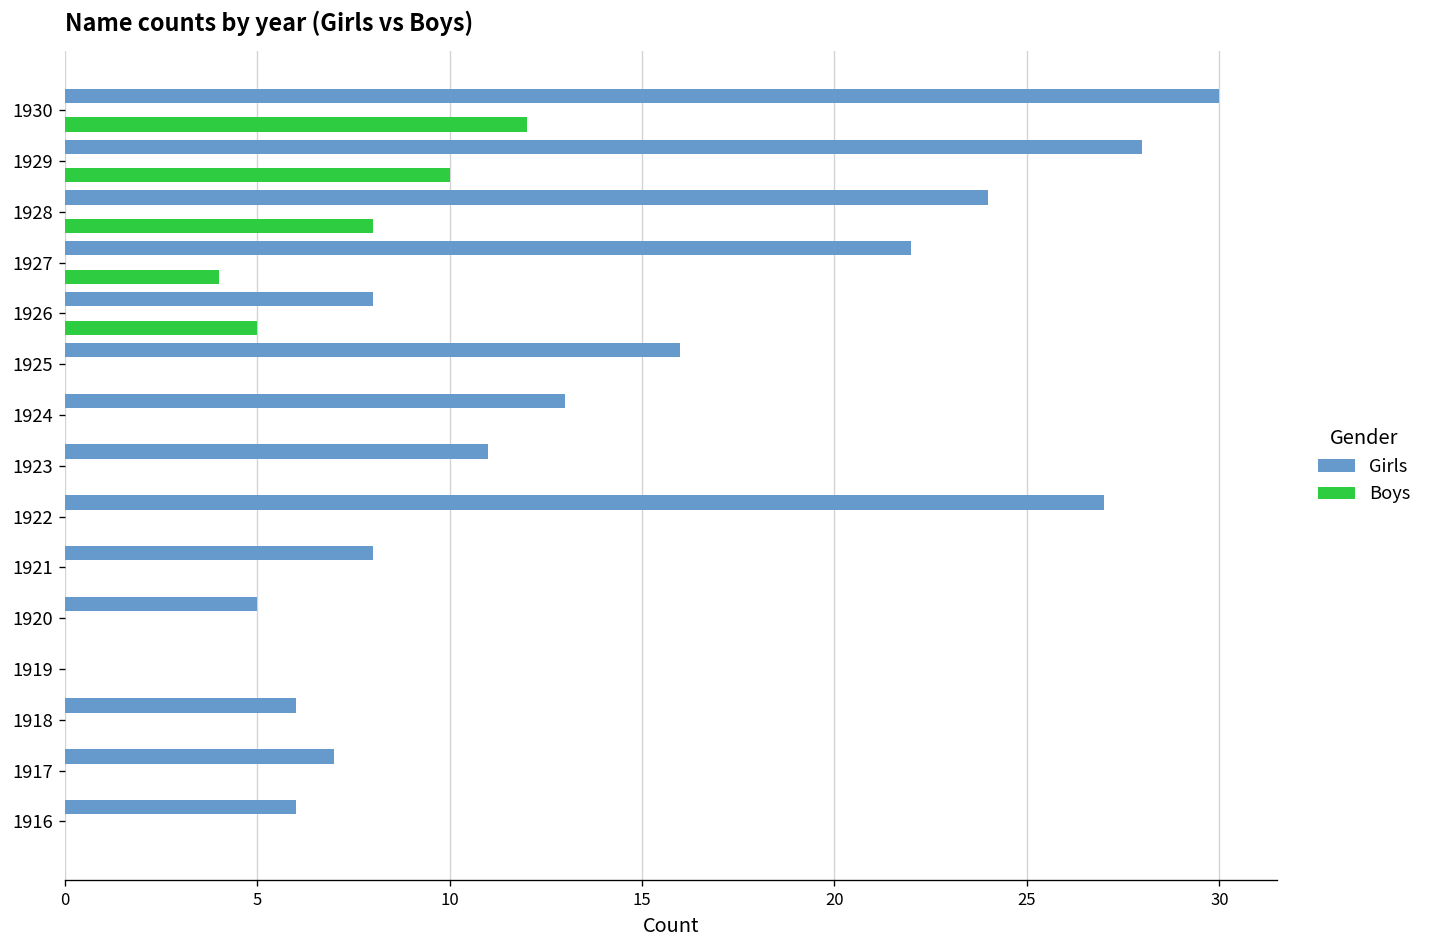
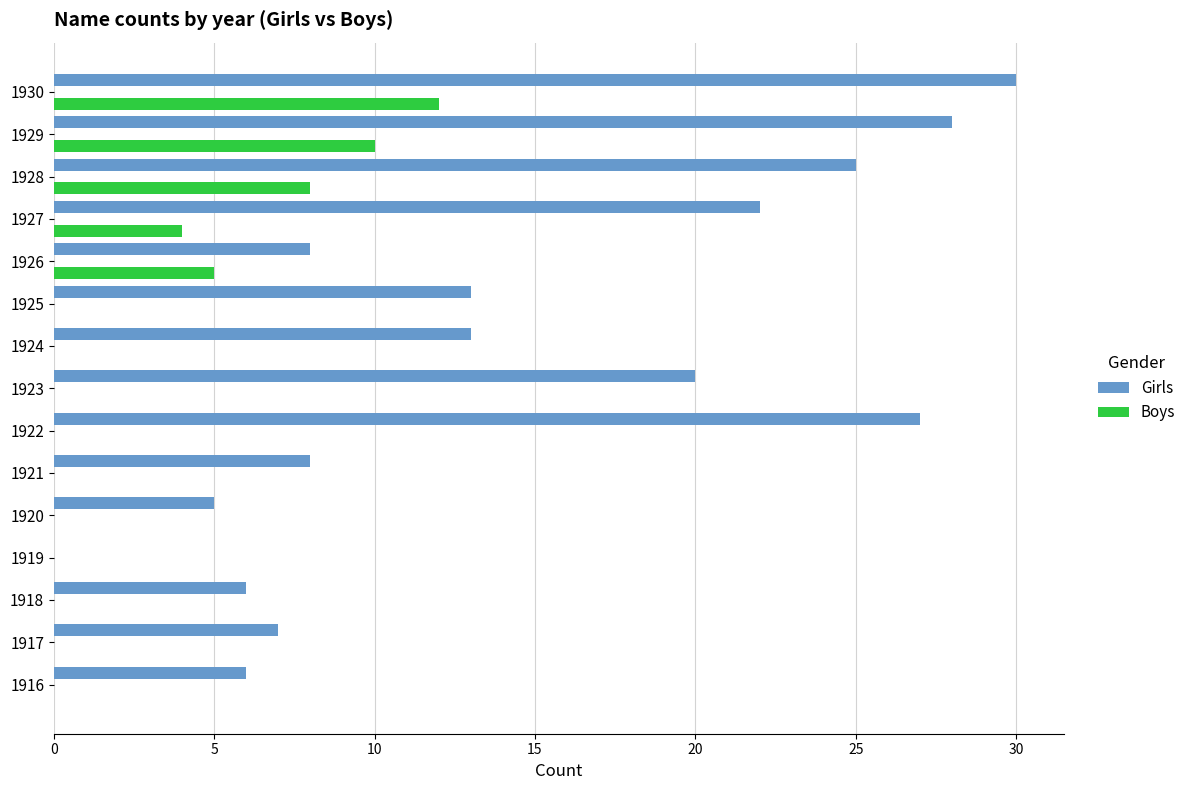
Girls, 1928: 24 -> 25
Girls, 1925: 16 -> 13
Girls, 1923: 11 -> 20
